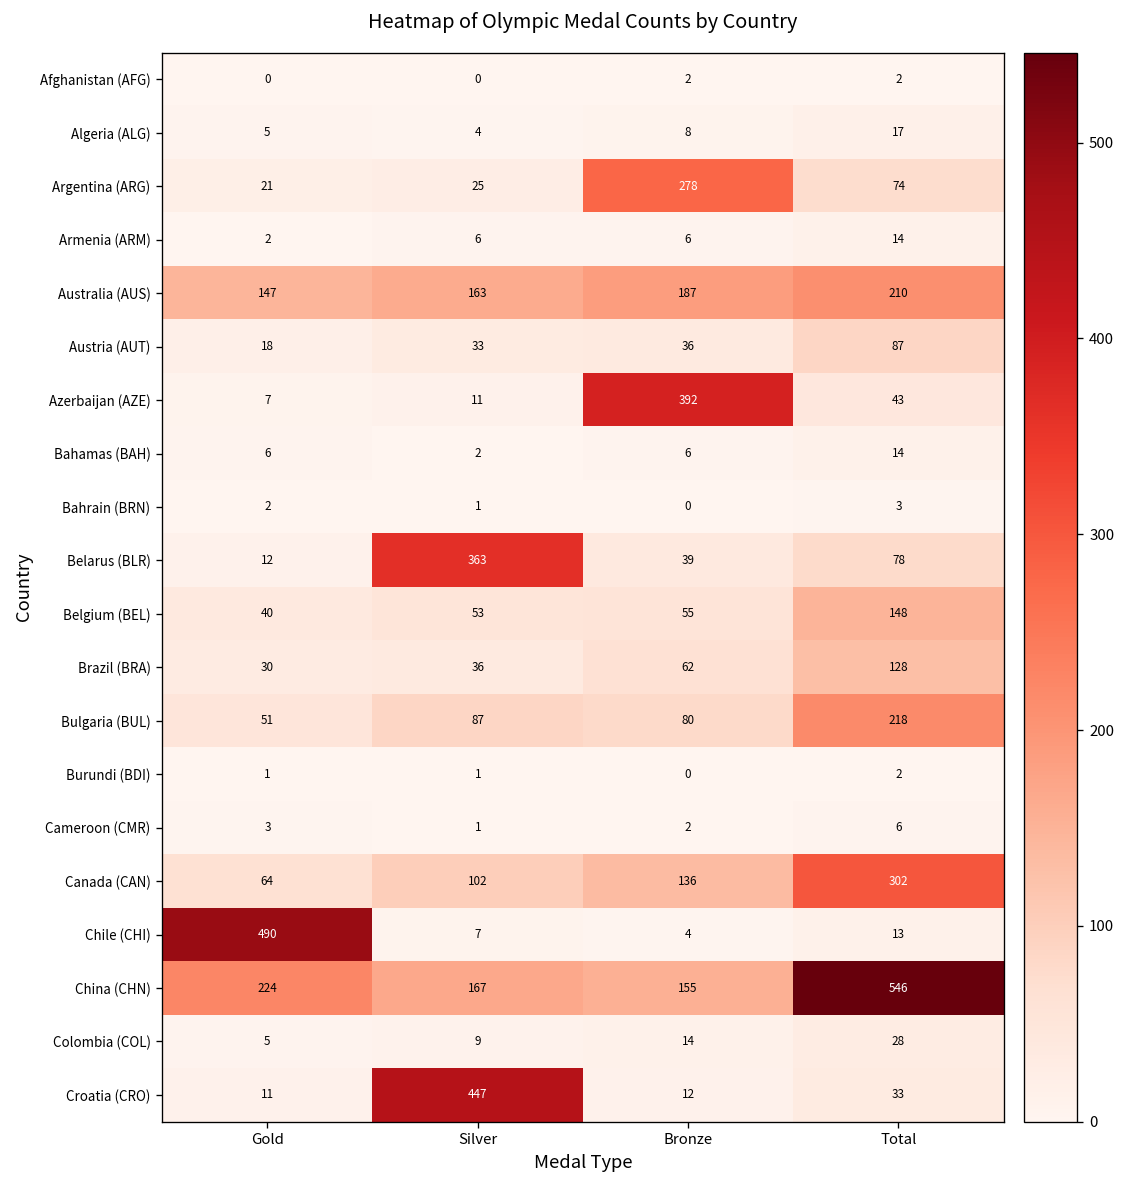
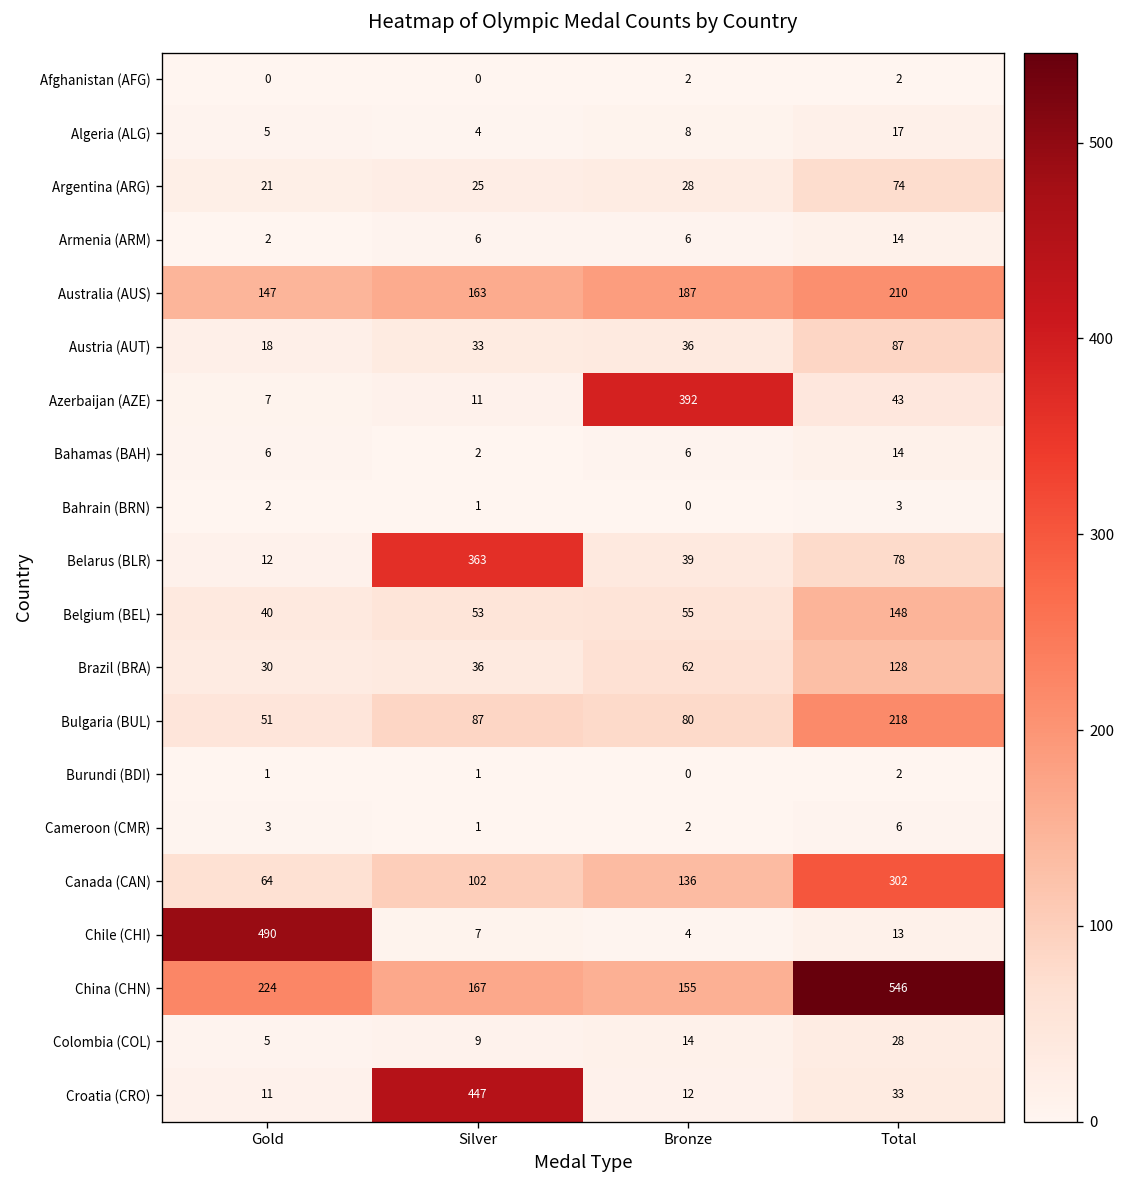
Argentina (ARG), Bronze: 278 -> 28
